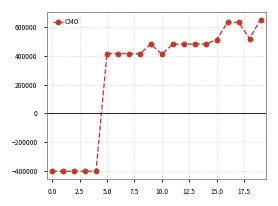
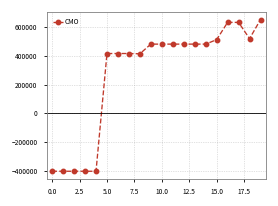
10.0: 410000 -> 480000
